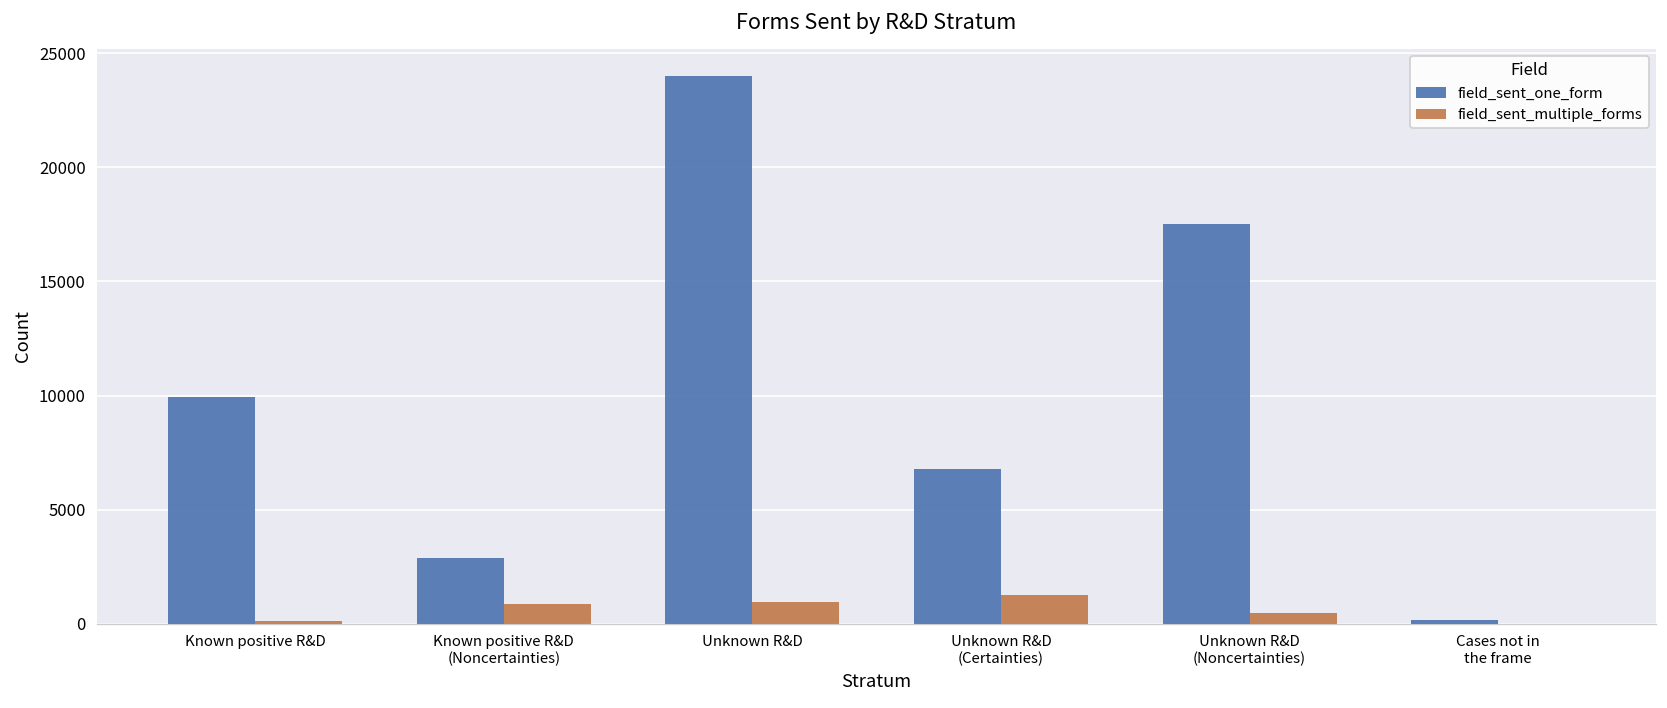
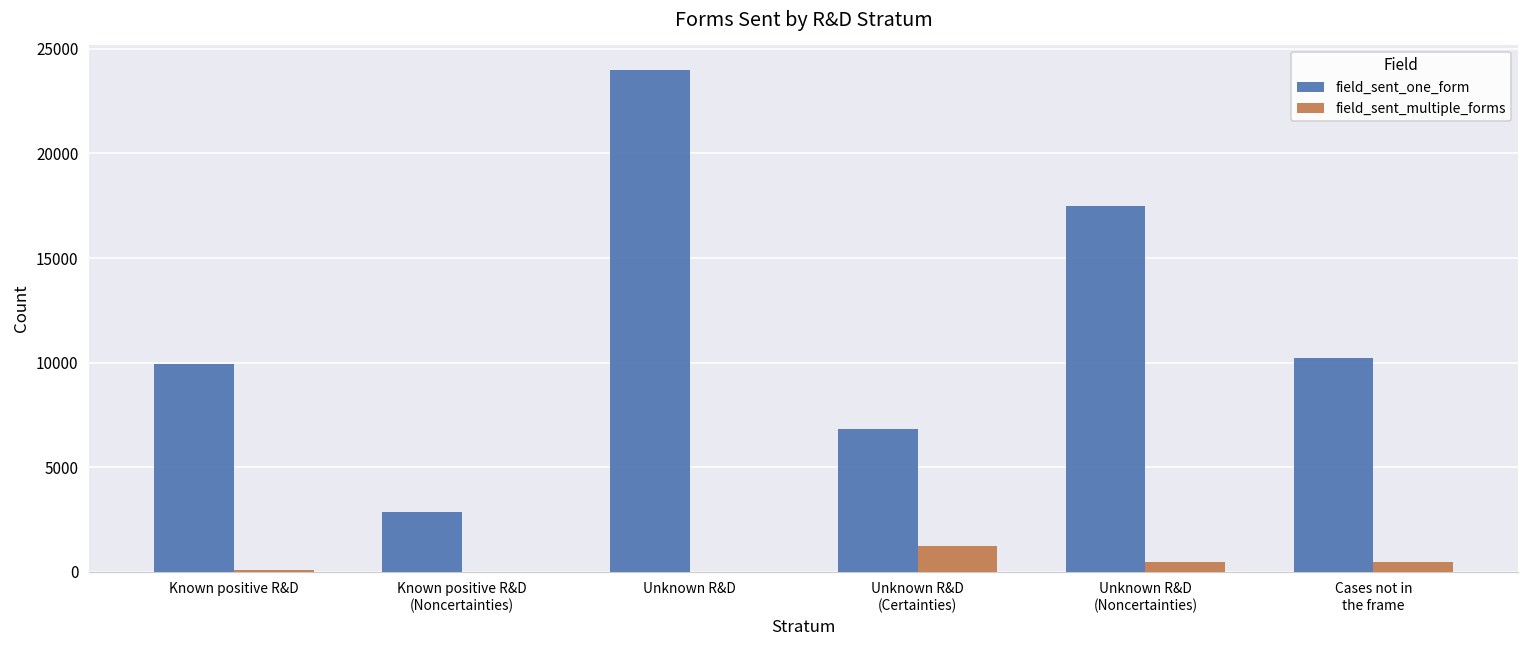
field_sent_multiple_forms, Known positive R&D (Noncertainties): 900 -> 0
field_sent_multiple_forms, Unknown R&D: 900 -> 0
field_sent_one_form, Cases not in the frame: 200 -> 10200
field_sent_multiple_forms, Cases not in the frame: 0 -> 500
